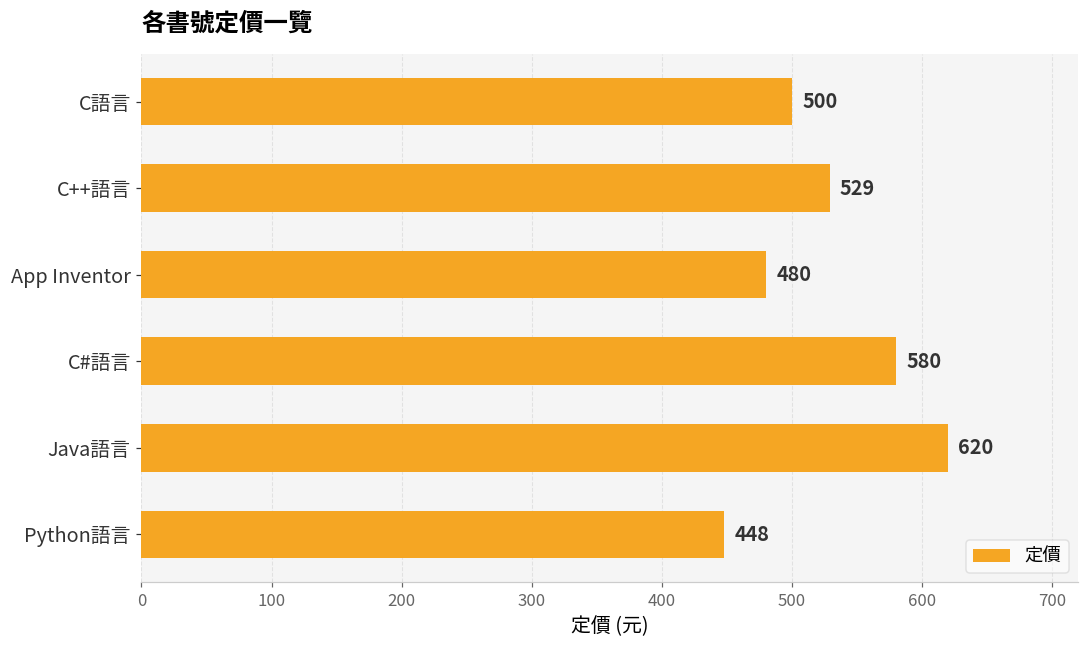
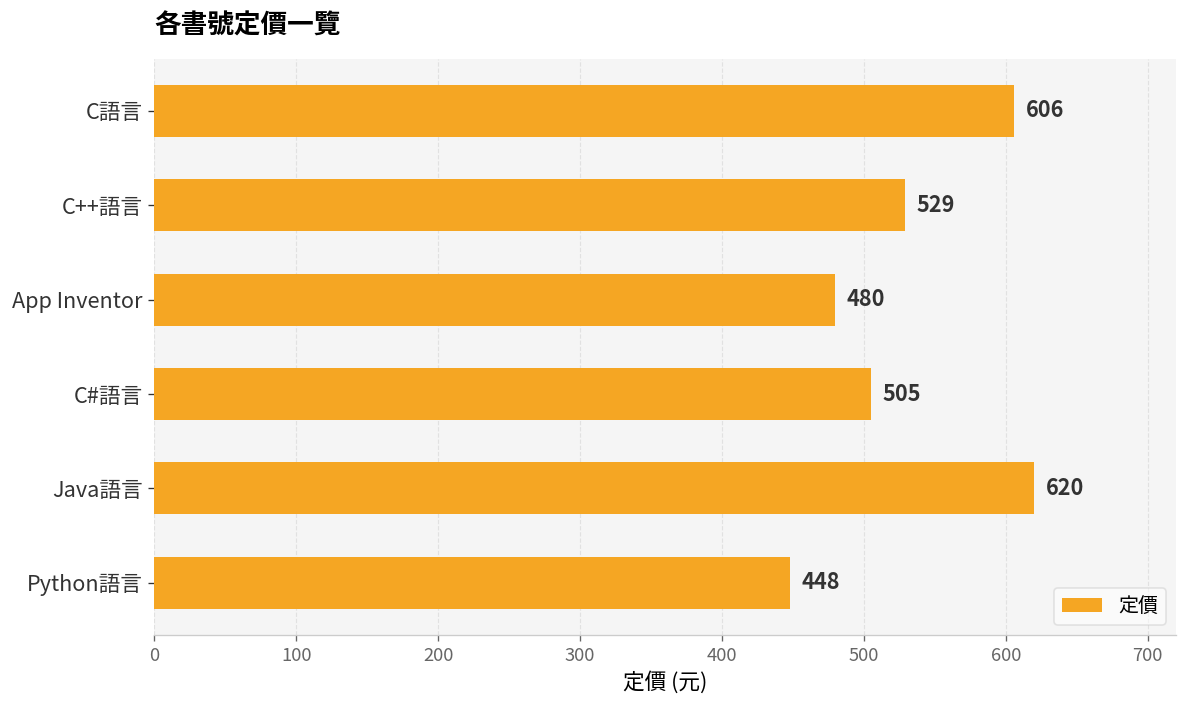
C語言: 500 -> 606
C#語言: 580 -> 505
